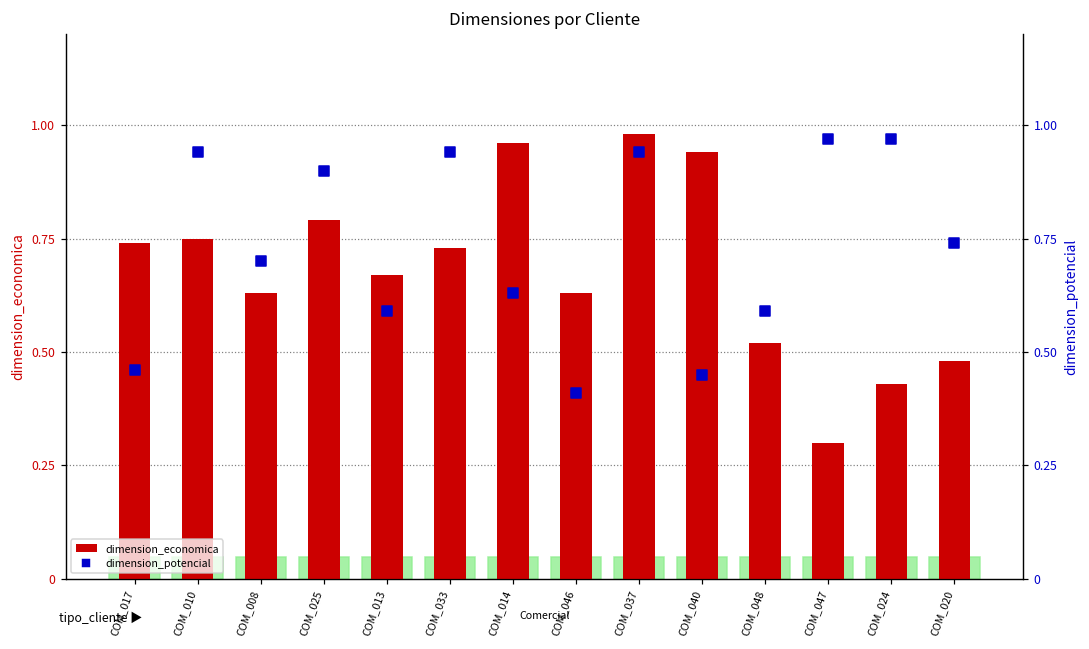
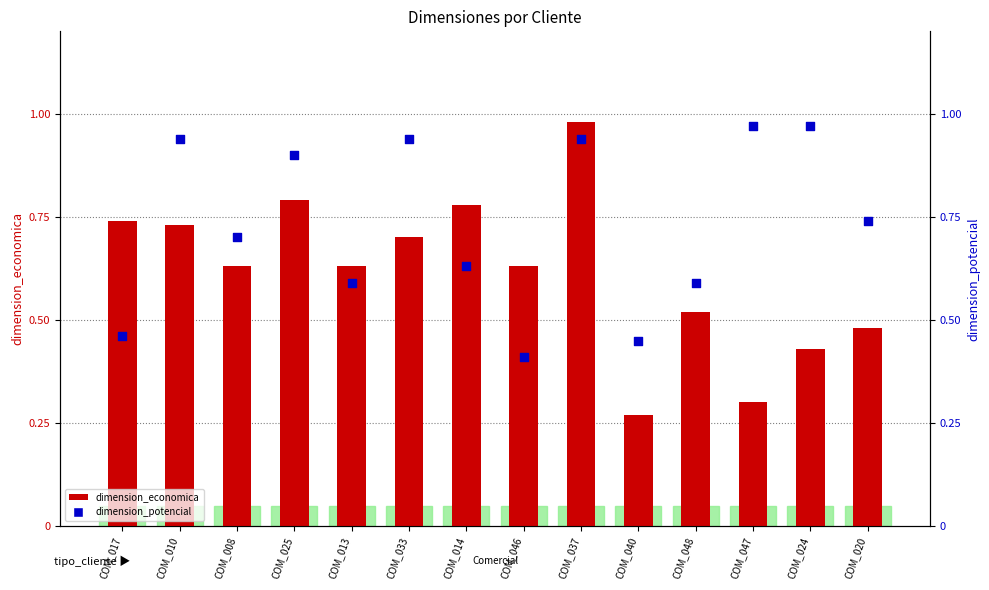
dimension_economica, COM_010: 0.75 -> 0.73
dimension_economica, COM_013: 0.67 -> 0.63
dimension_economica, COM_033: 0.73 -> 0.70
dimension_economica, COM_014: 0.96 -> 0.78
dimension_economica, COM_040: 0.94 -> 0.27
